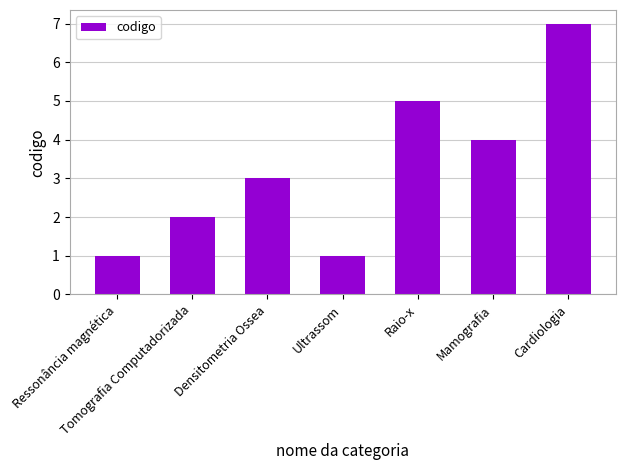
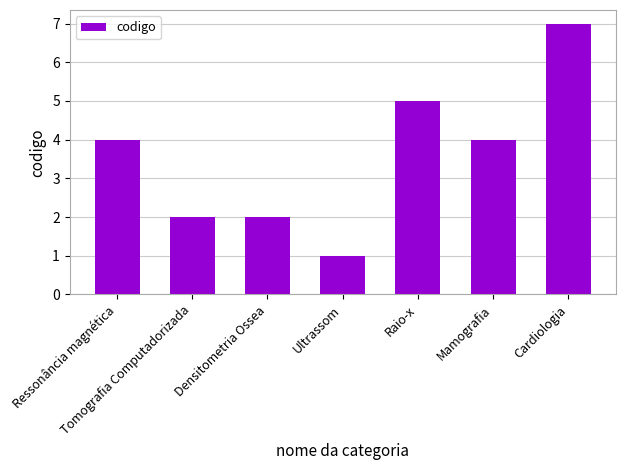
Ressonância magnética: 1 -> 4
Densitometria Ossea: 3 -> 2
